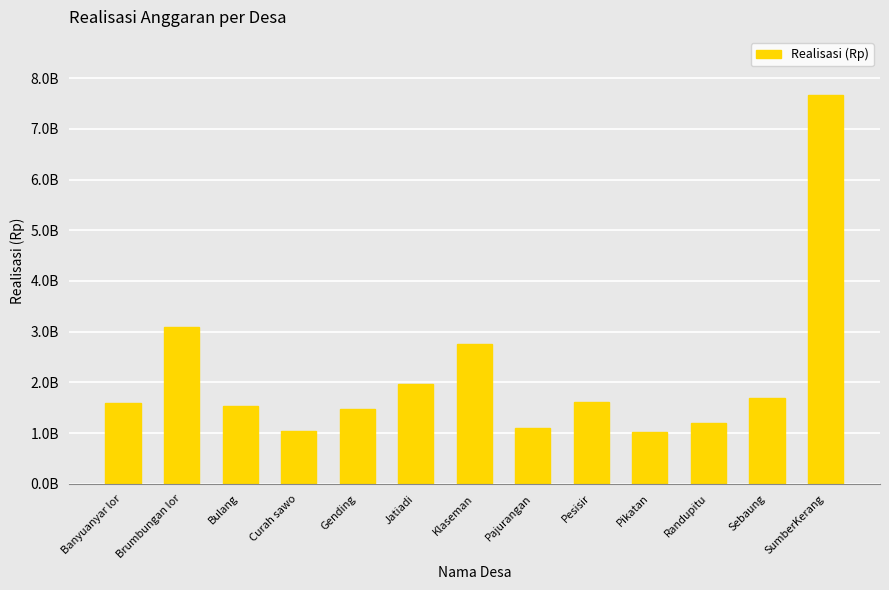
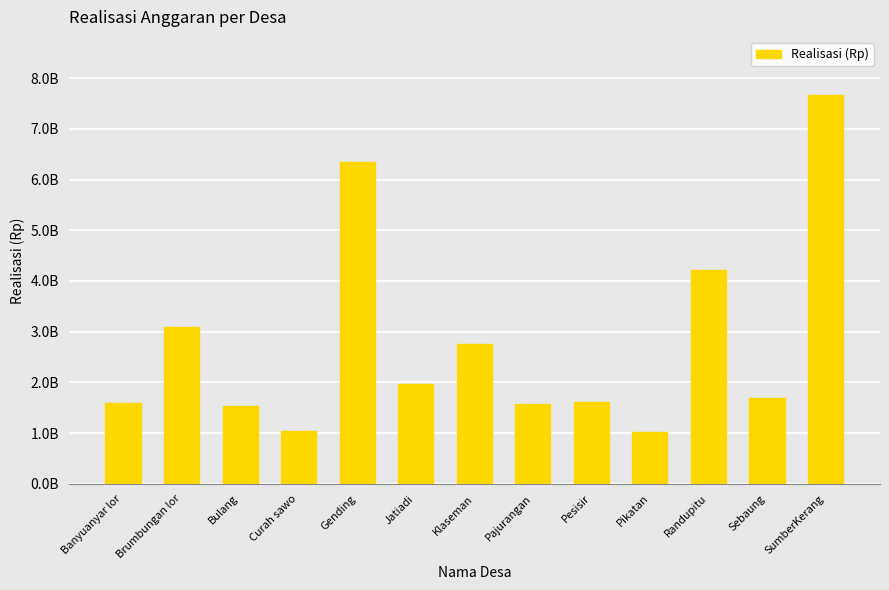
Gending: 1500000000 -> 6300000000
Pajurangan: 1100000000 -> 1600000000
Randupitu: 1200000000 -> 4200000000
